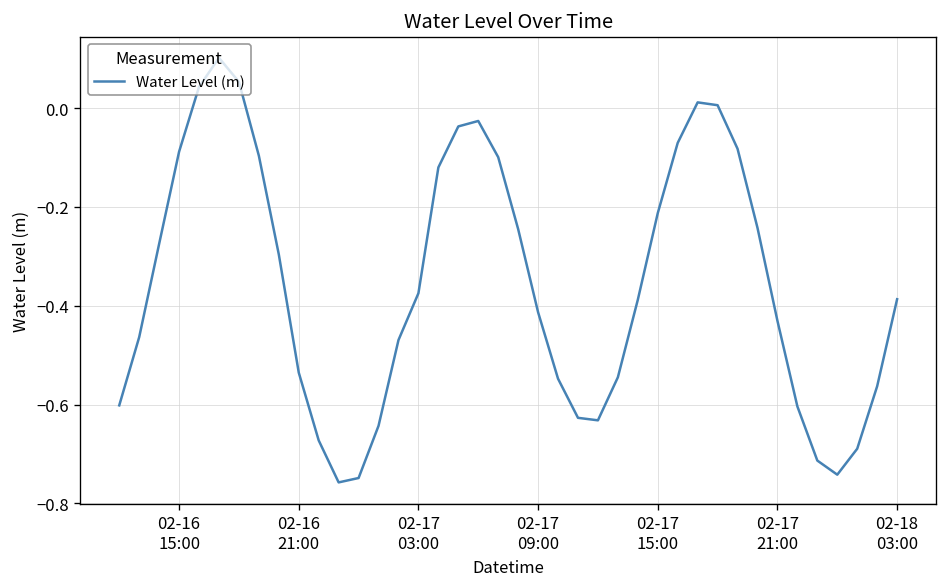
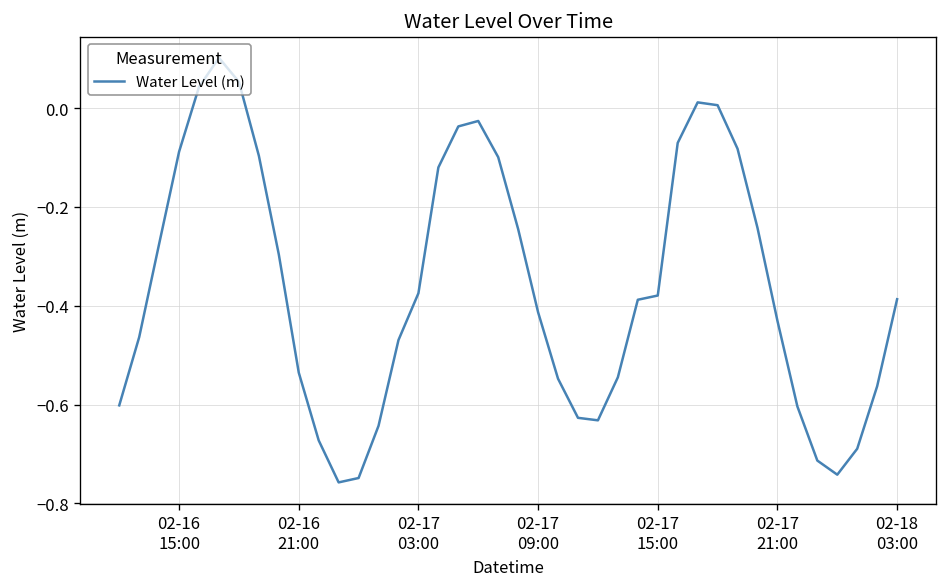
02-17 15:00: -0.21 -> -0.38
